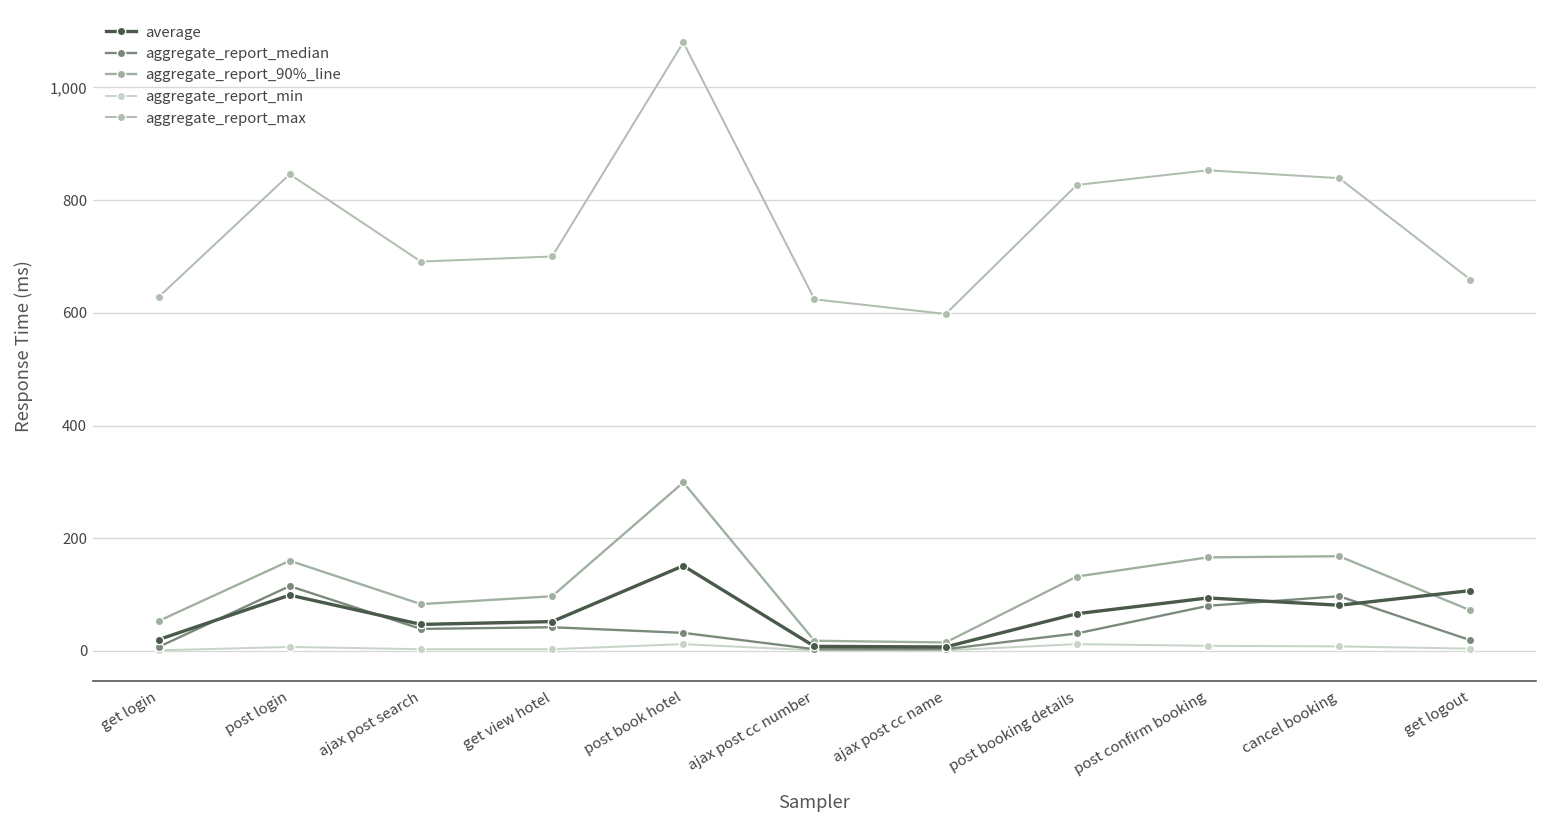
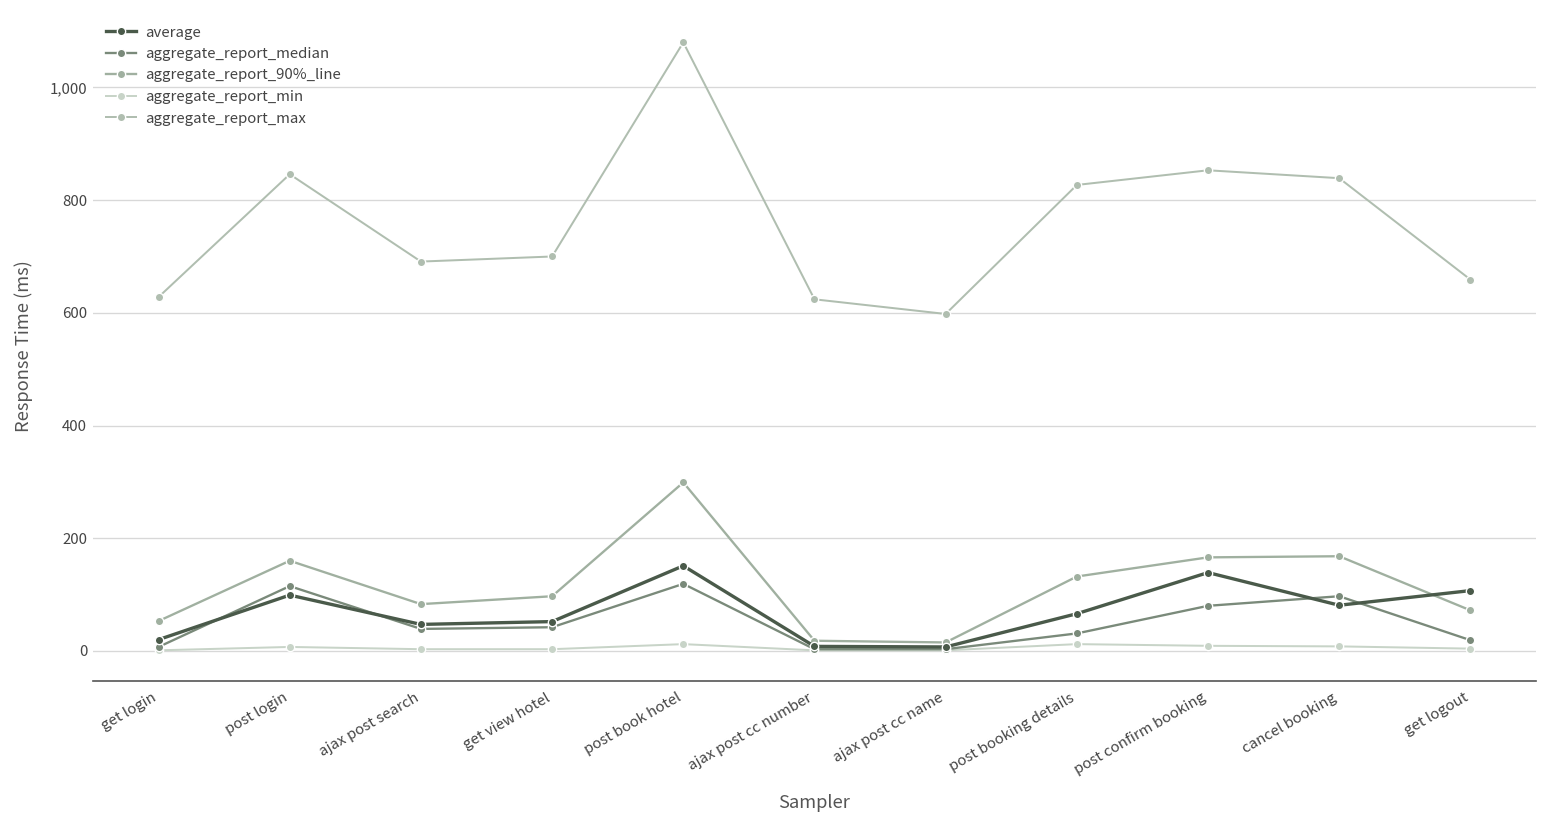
aggregate_report_median, post book hotel: 30 -> 120
average, post confirm booking: 90 -> 140
